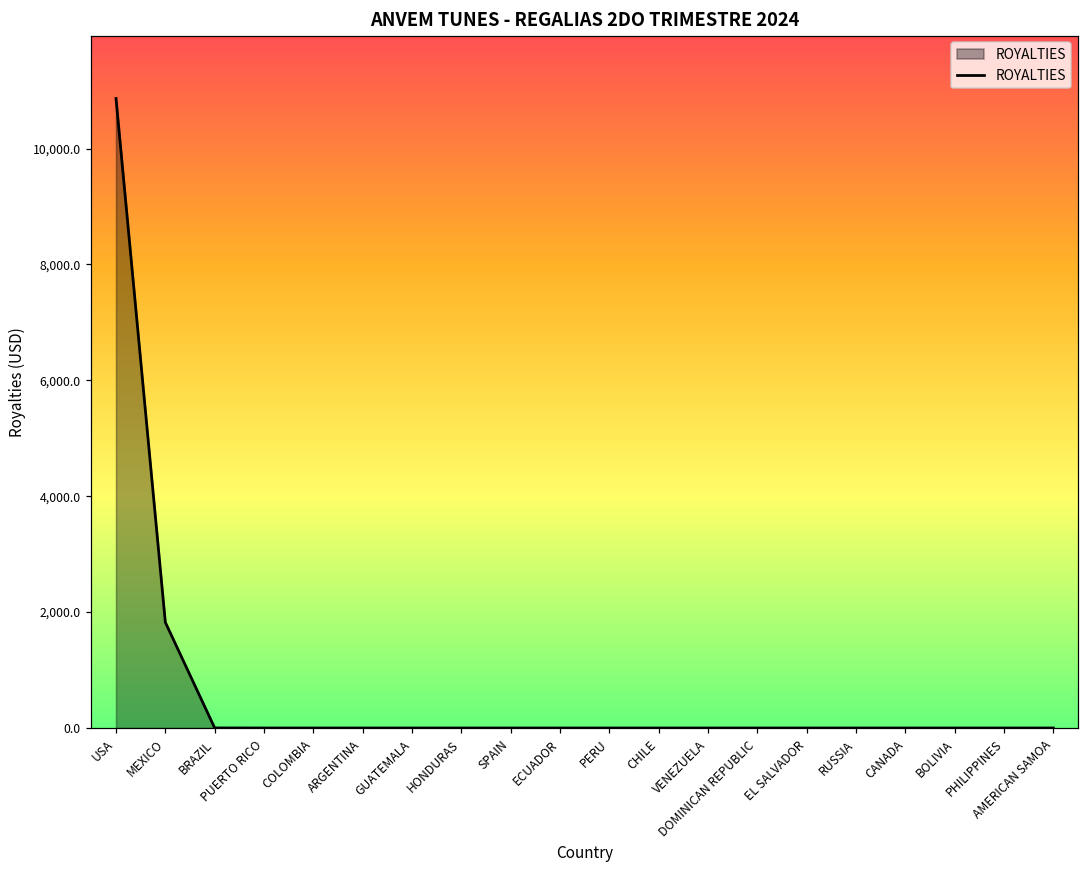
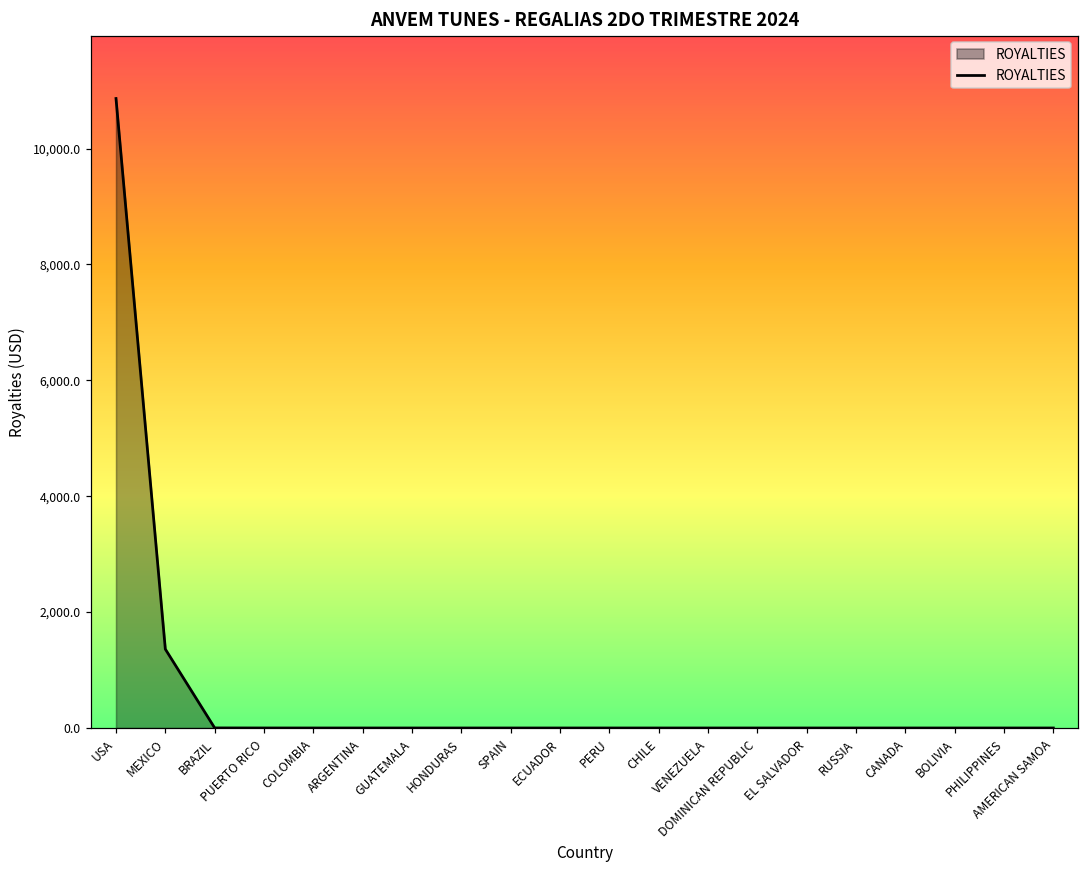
MEXICO: 1,800 -> 1,400
